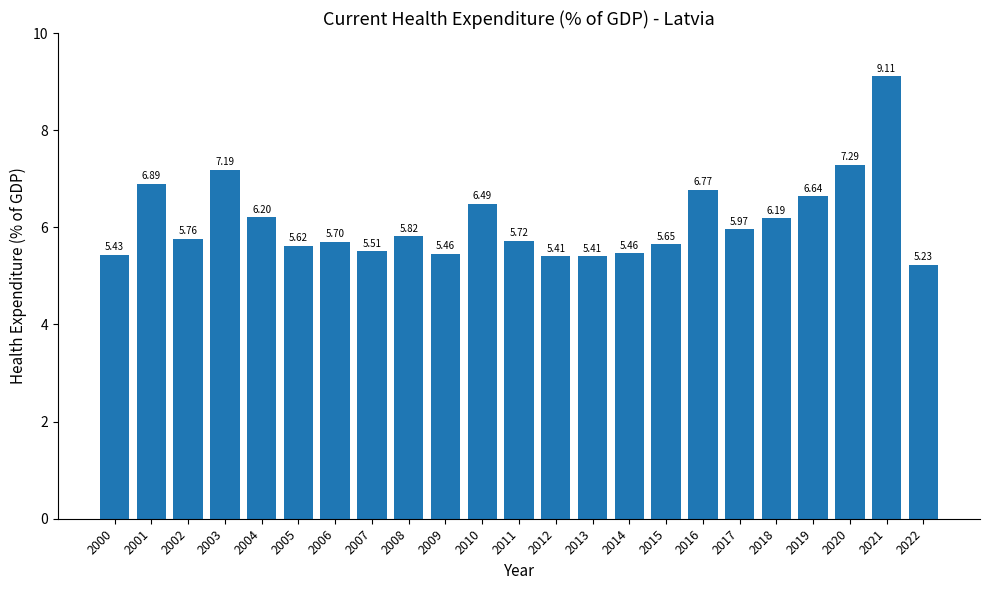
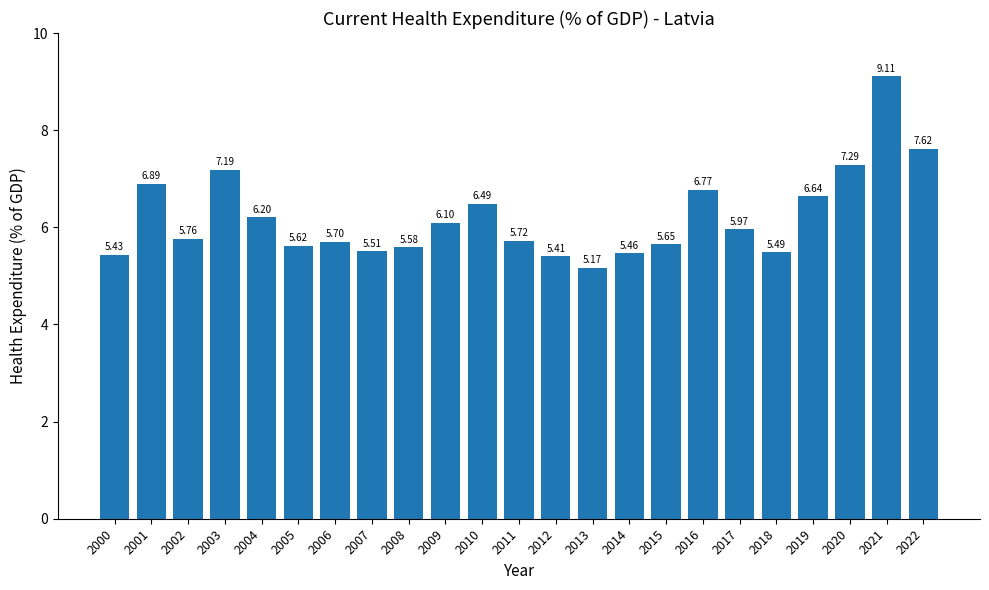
2008: 5.82 -> 5.58
2009: 5.46 -> 6.10
2013: 5.41 -> 5.17
2018: 6.19 -> 5.49
2022: 5.23 -> 7.62
